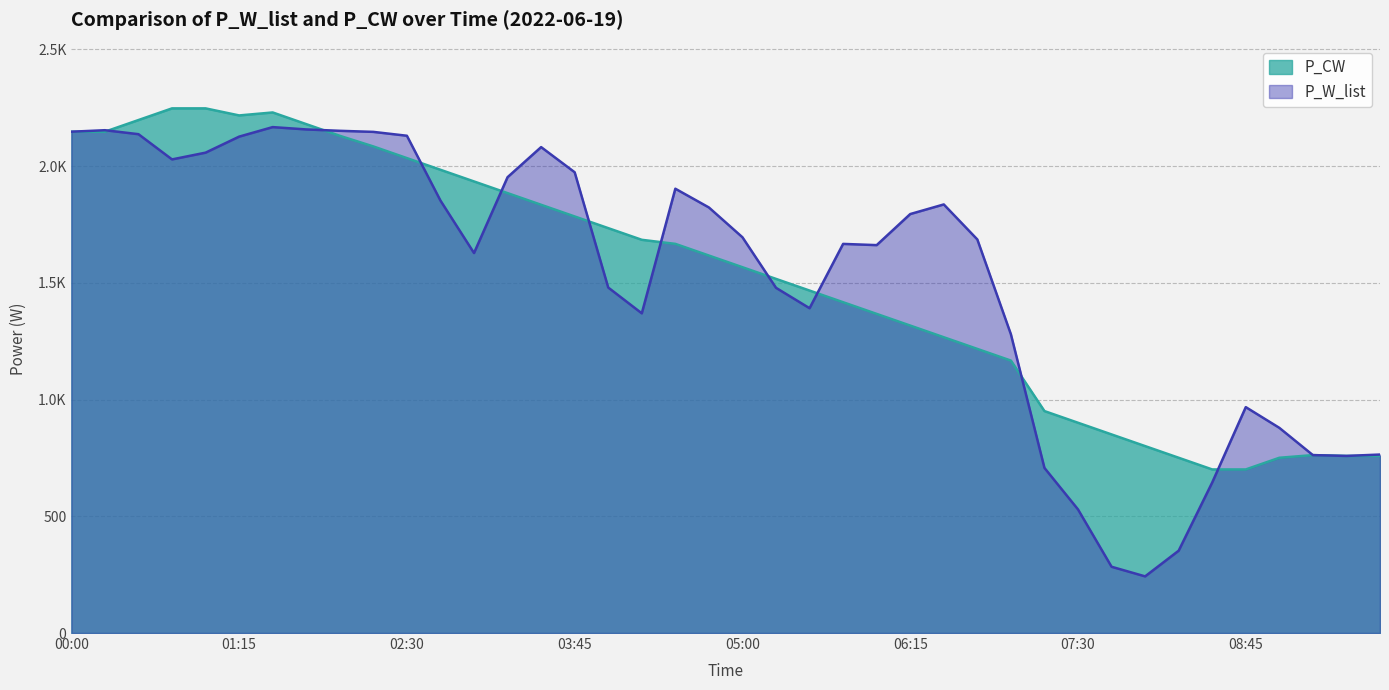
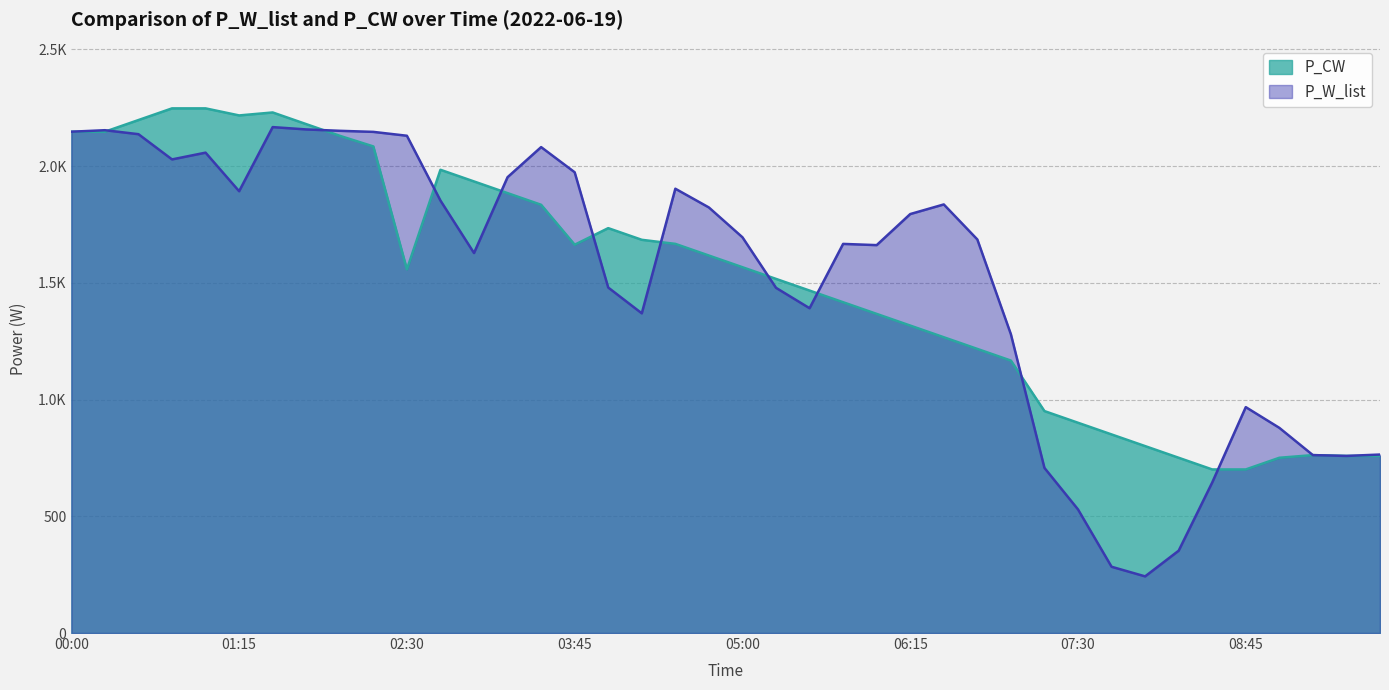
P_W_list, 01:15: 2130 -> 1890
P_CW, 02:30: 2030 -> 1560
P_CW, 03:45: 1780 -> 1660
